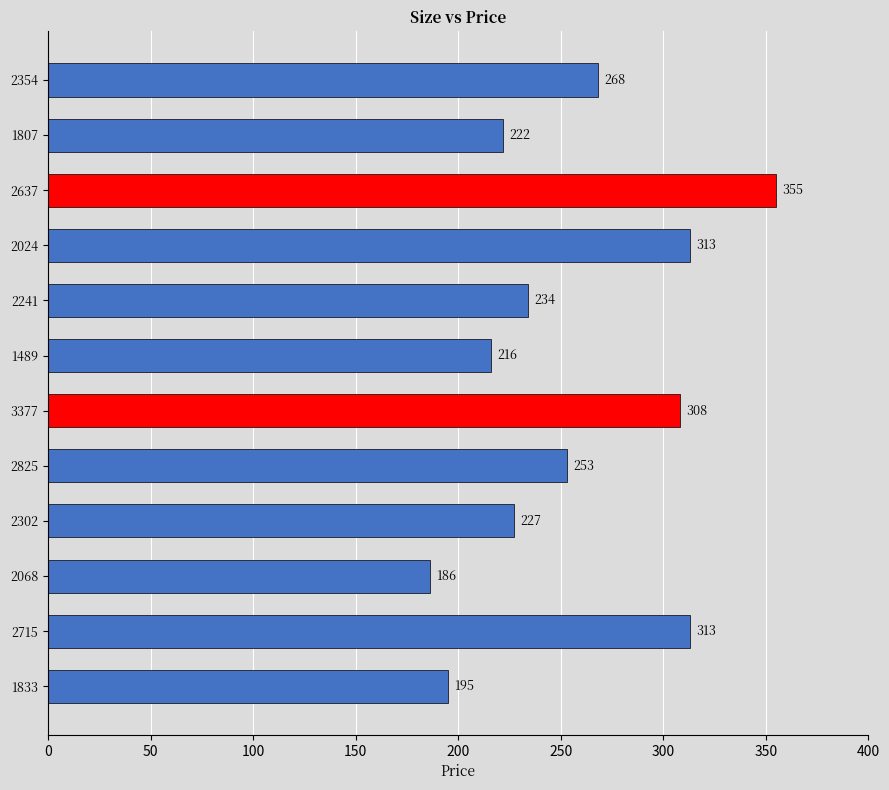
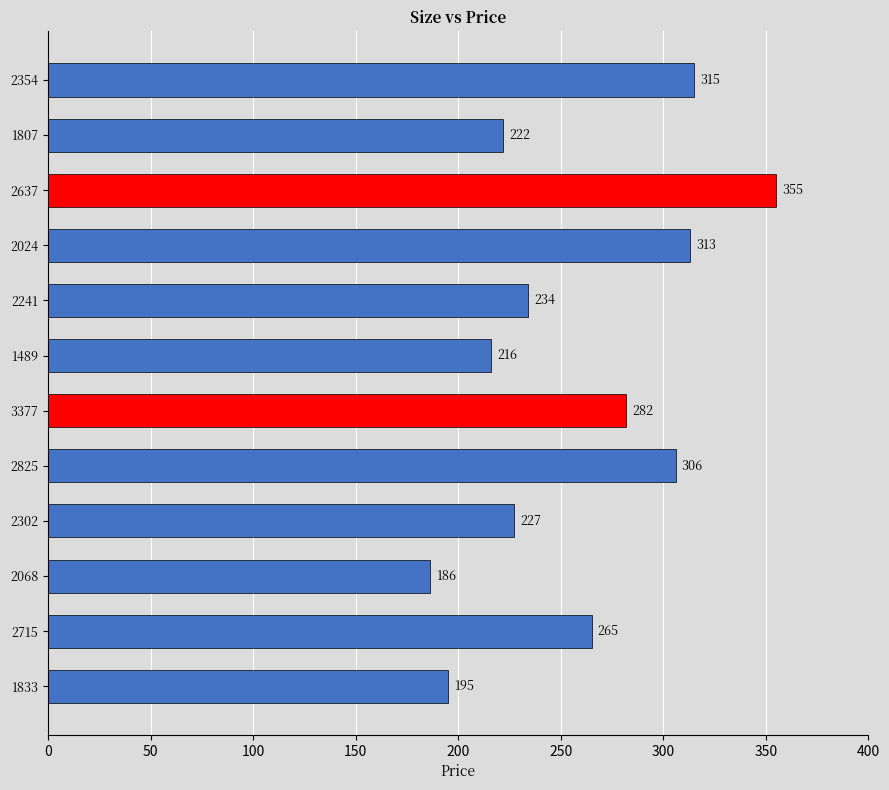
2354: 268 -> 315
3377: 308 -> 282
2825: 253 -> 306
2715: 313 -> 265
